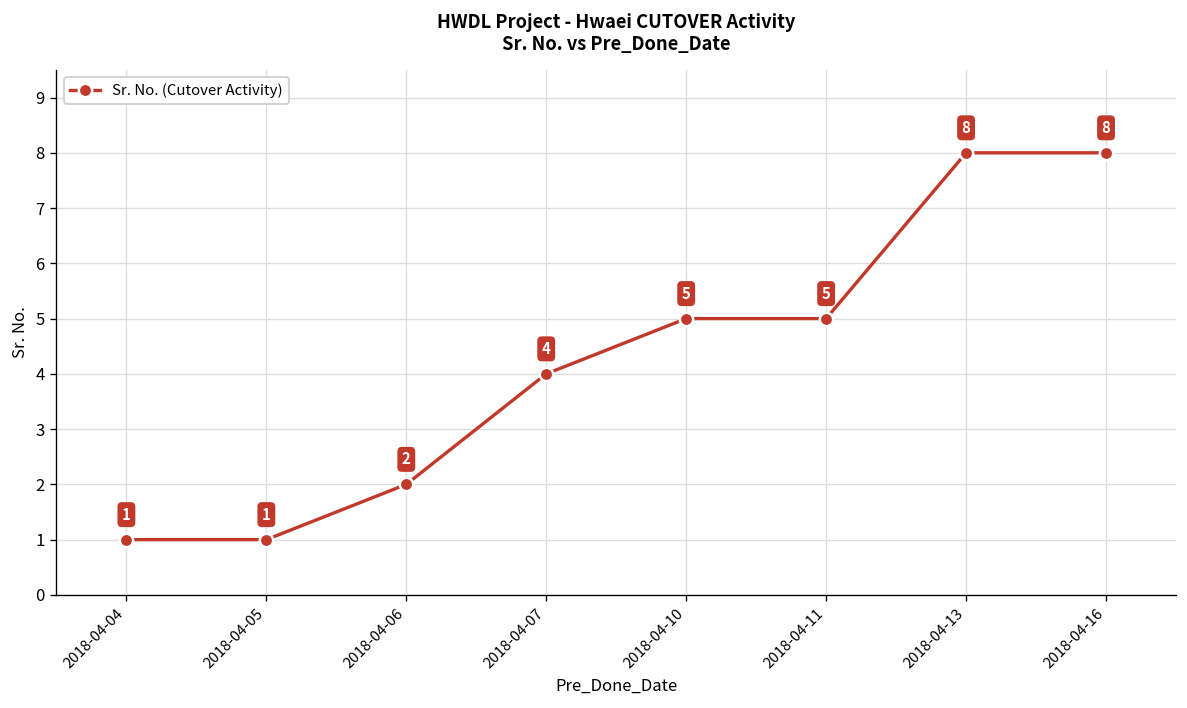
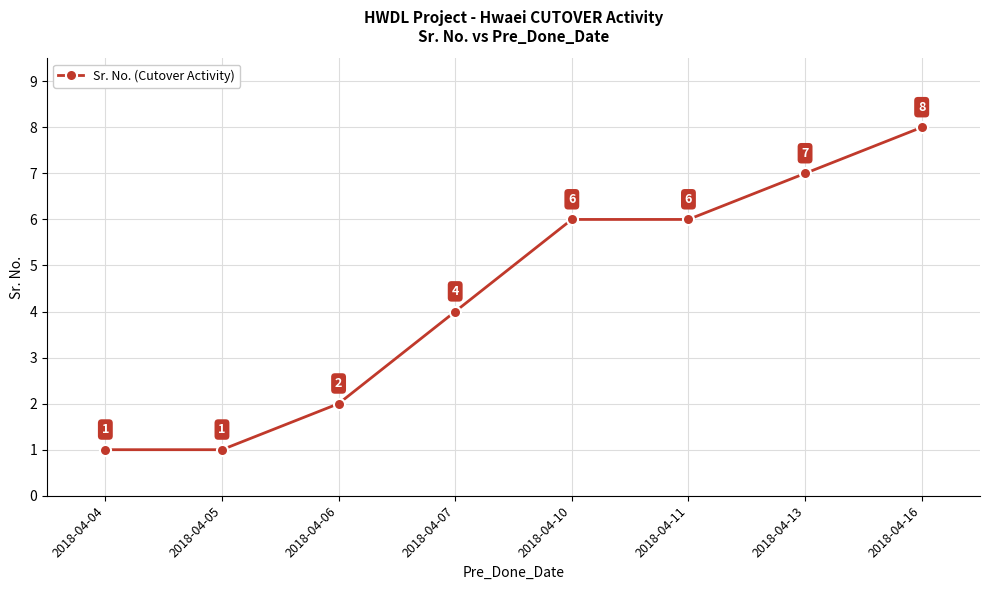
2018-04-10: 5 -> 6
2018-04-11: 5 -> 6
2018-04-13: 8 -> 7
